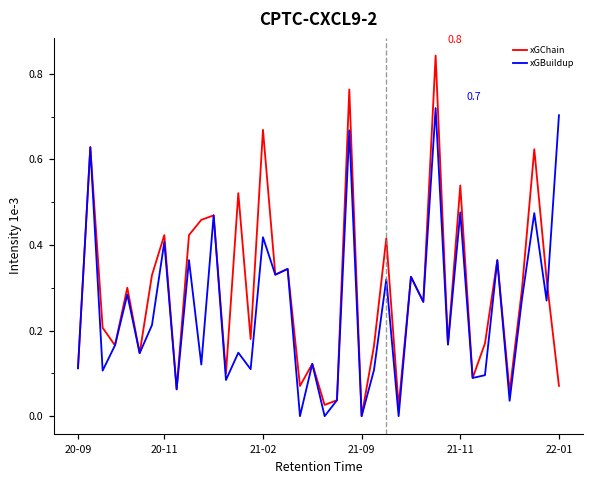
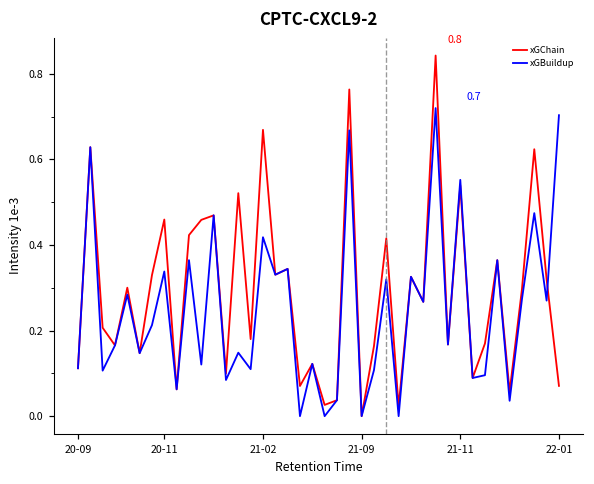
xGChain, 20-11: 0.42 -> 0.46
xGBuildup, 20-11: 0.41 -> 0.34
xGBuildup, 21-11: 0.48 -> 0.55
